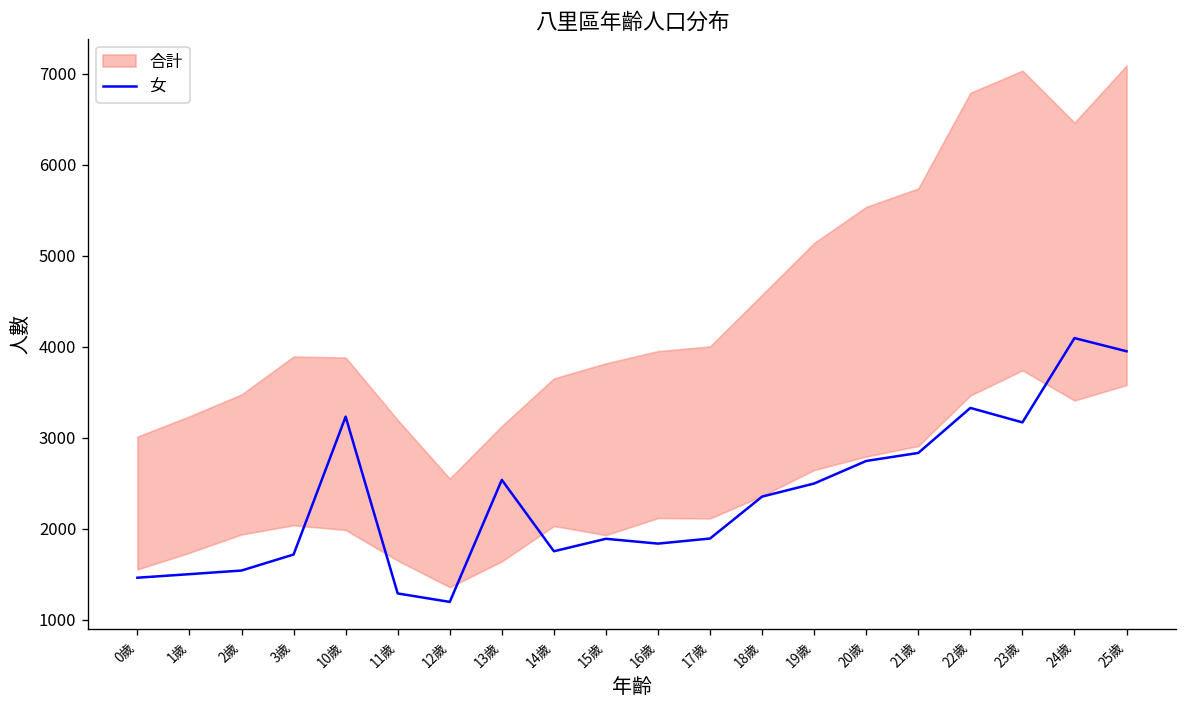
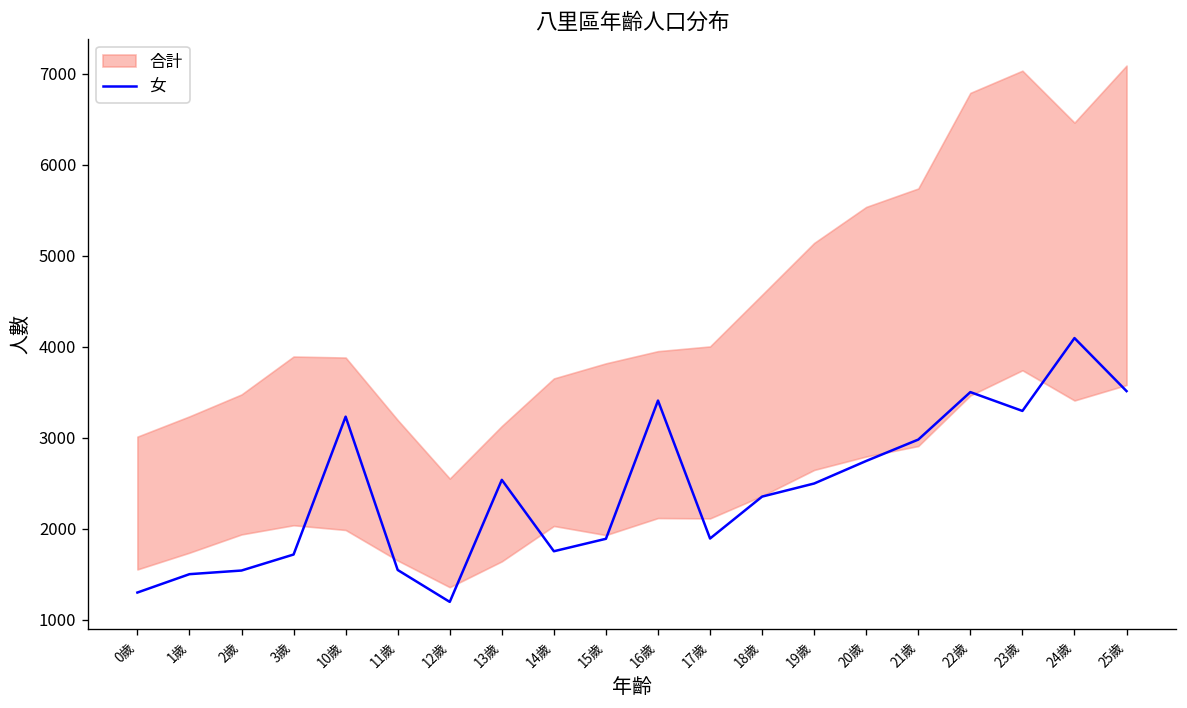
女, 0歲: 1500 -> 1300
女, 11歲: 1300 -> 1500
女, 16歲: 1800 -> 3400
女, 21歲: 2800 -> 3000
女, 22歲: 3300 -> 3500
女, 23歲: 3200 -> 3300
女, 25歲: 4000 -> 3500
